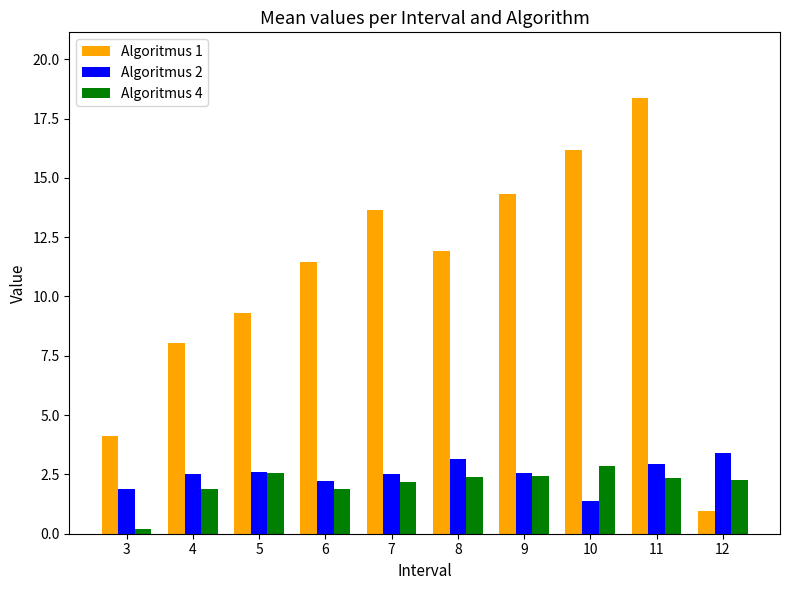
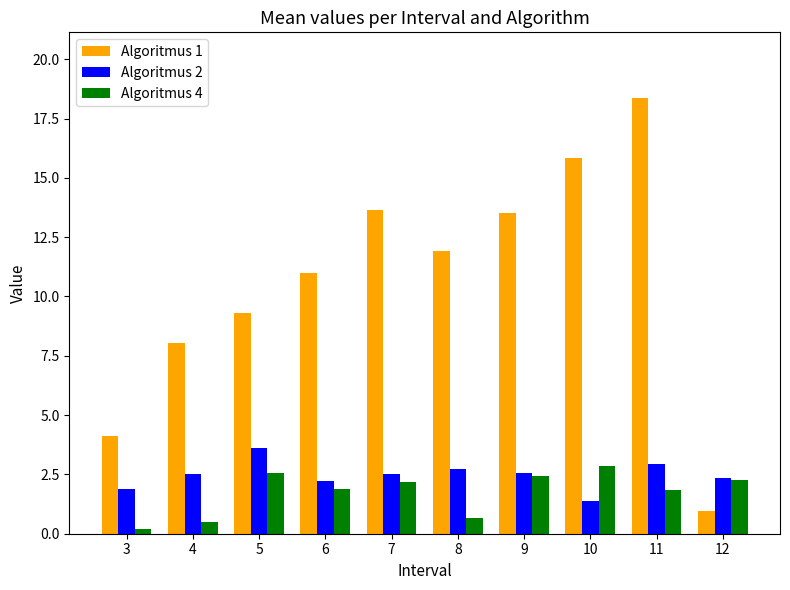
Algoritmus 4, 4: 1.9 -> 0.5
Algoritmus 2, 5: 2.6 -> 3.6
Algoritmus 1, 6: 11.4 -> 11.0
Algoritmus 2, 8: 3.1 -> 2.7
Algoritmus 4, 8: 2.4 -> 0.7
Algoritmus 1, 9: 14.3 -> 13.5
Algoritmus 1, 10: 16.2 -> 15.9
Algoritmus 4, 11: 2.4 -> 1.8
Algoritmus 2, 12: 3.4 -> 2.4
